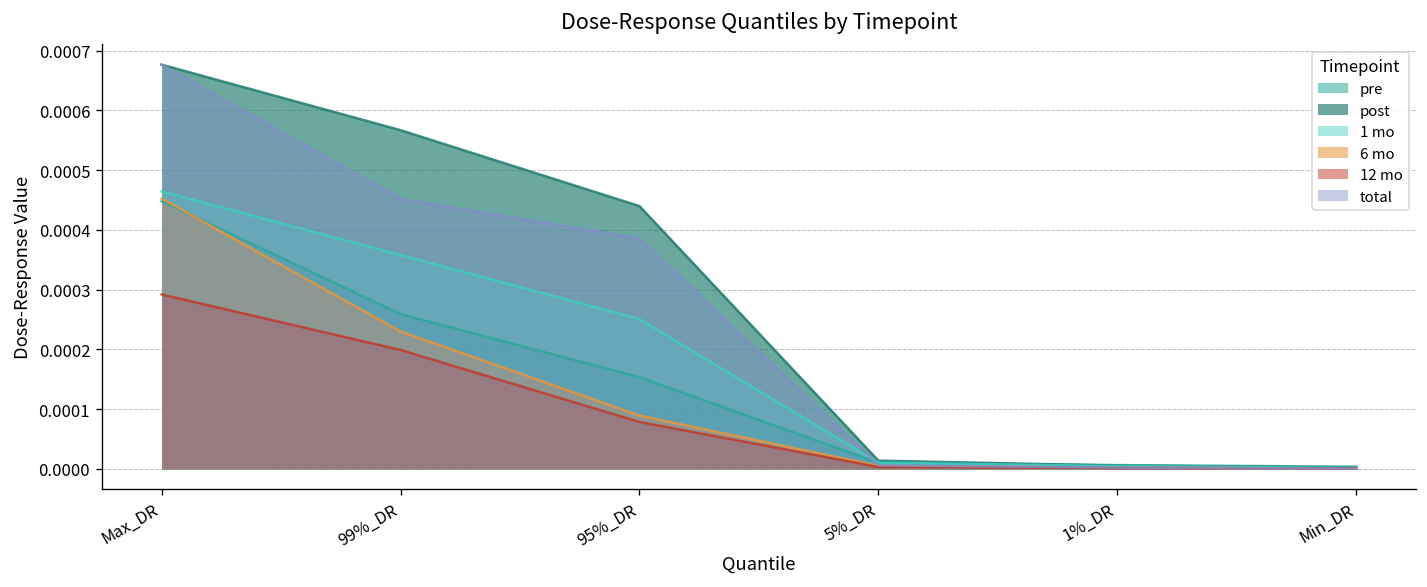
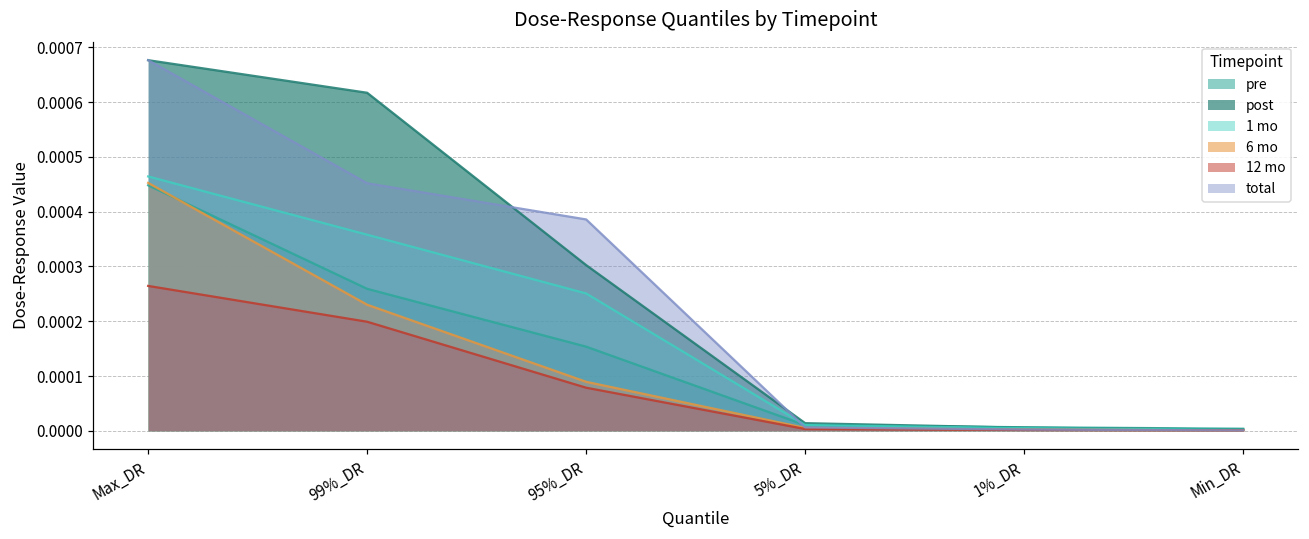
12 mo, Max_DR: 0.00029 -> 0.00026
post, 99%_DR: 0.00057 -> 0.00062
post, 95%_DR: 0.00044 -> 0.00030
